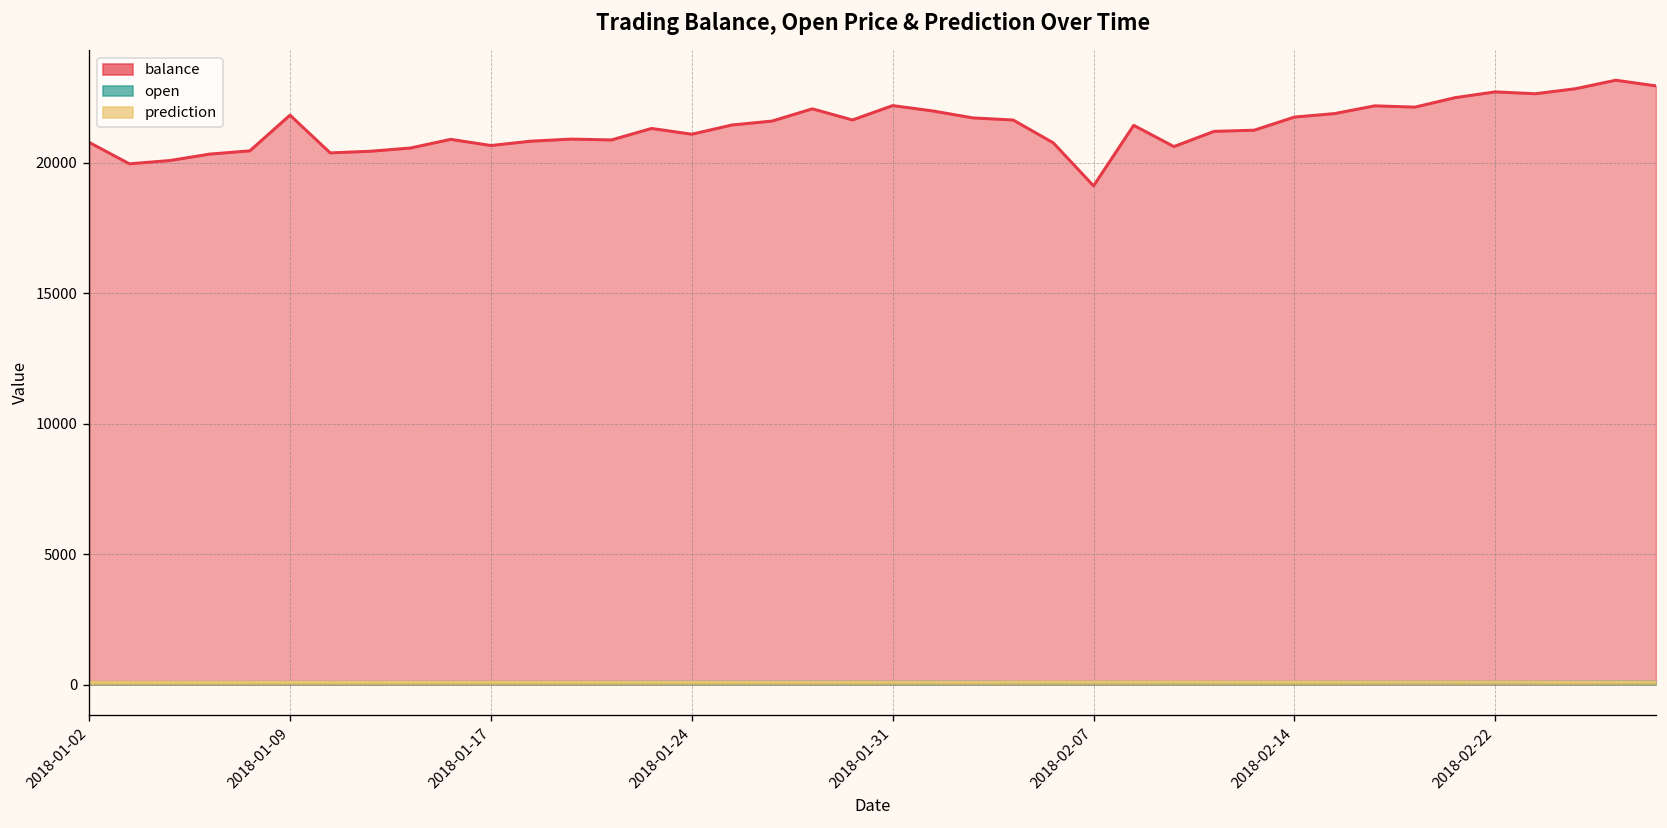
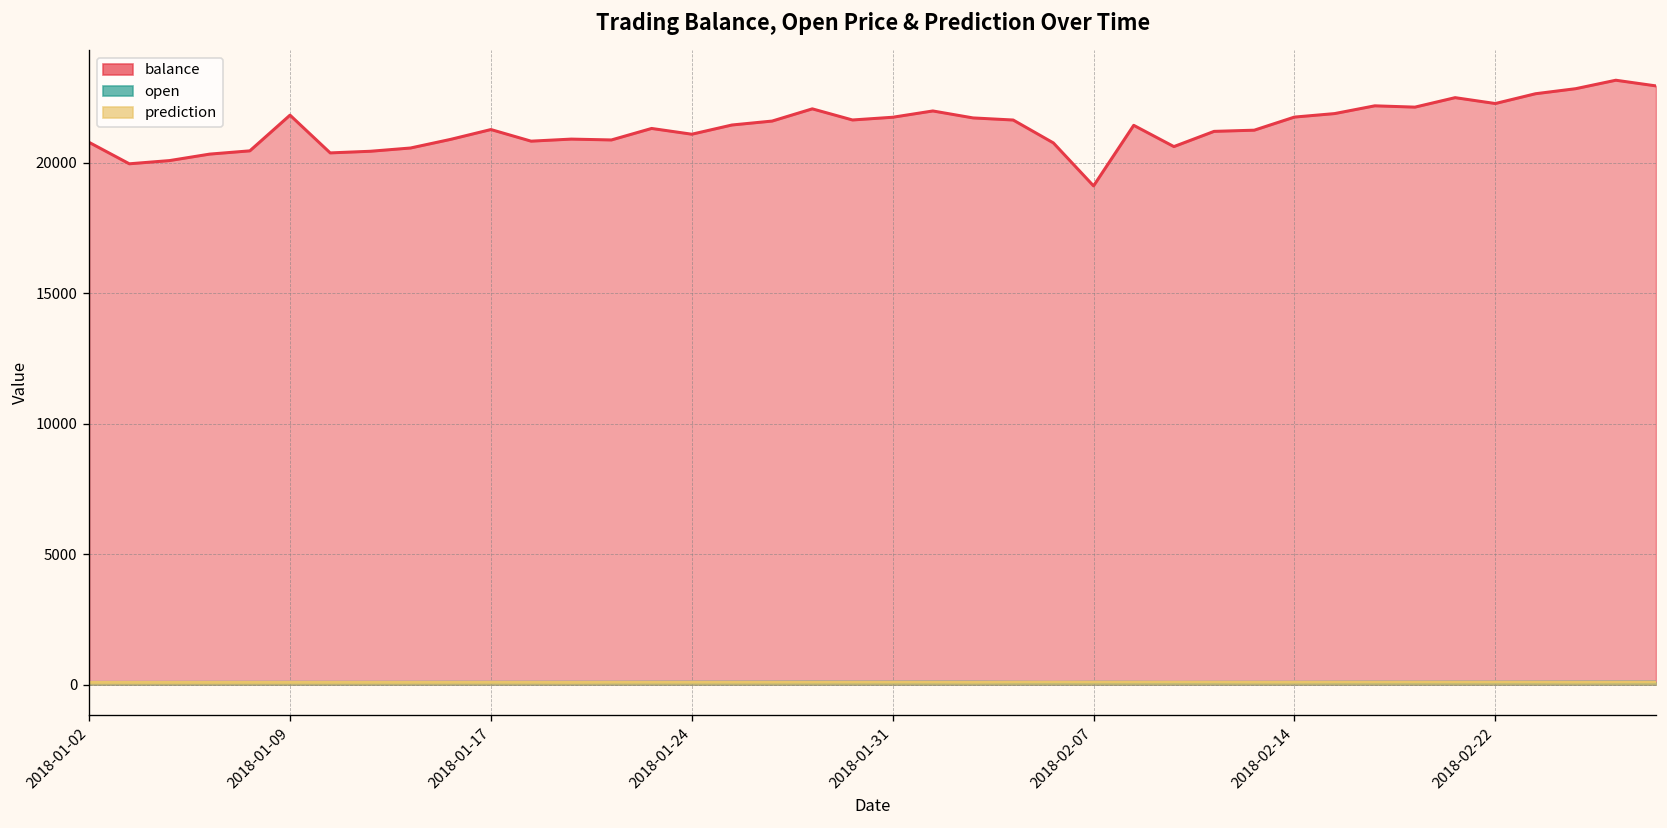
balance, 2018-01-17: 20700 -> 21300
balance, 2018-01-31: 22200 -> 21800
balance, 2018-02-22: 22700 -> 22300
